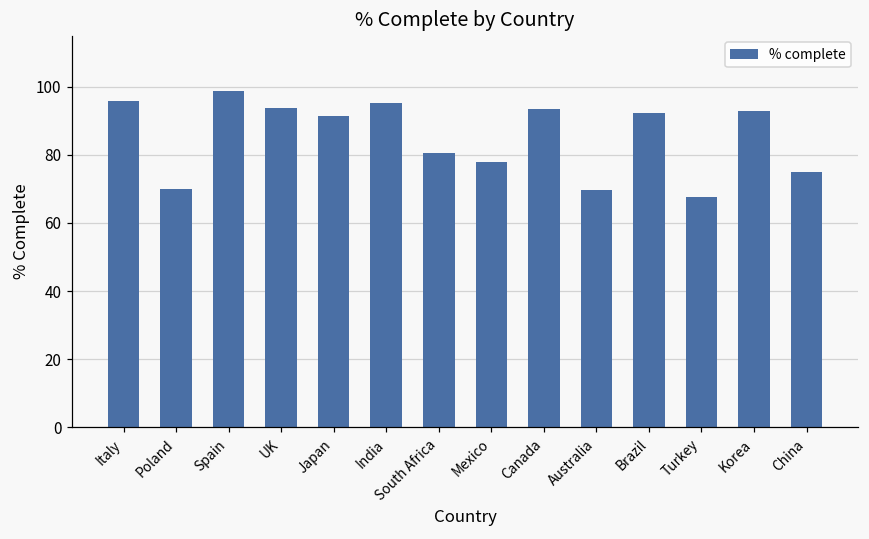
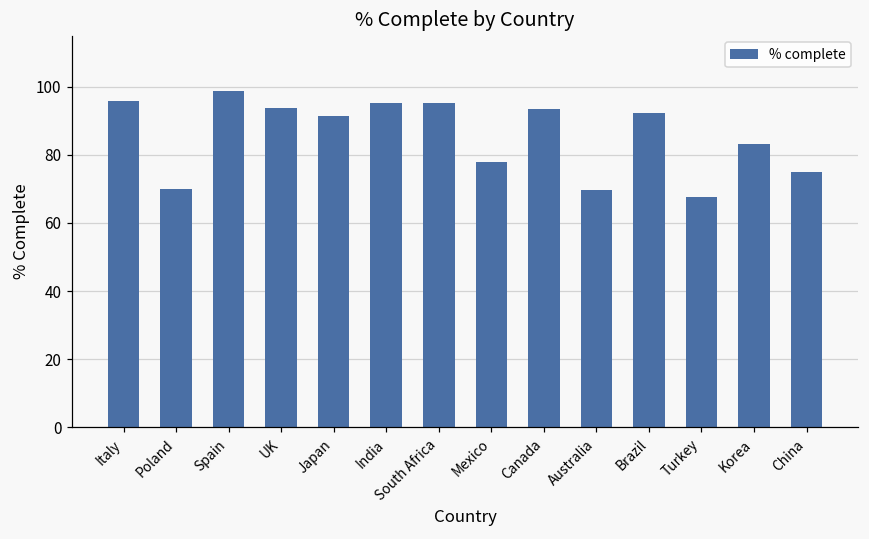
South Africa: 80 -> 95
Korea: 93 -> 83
